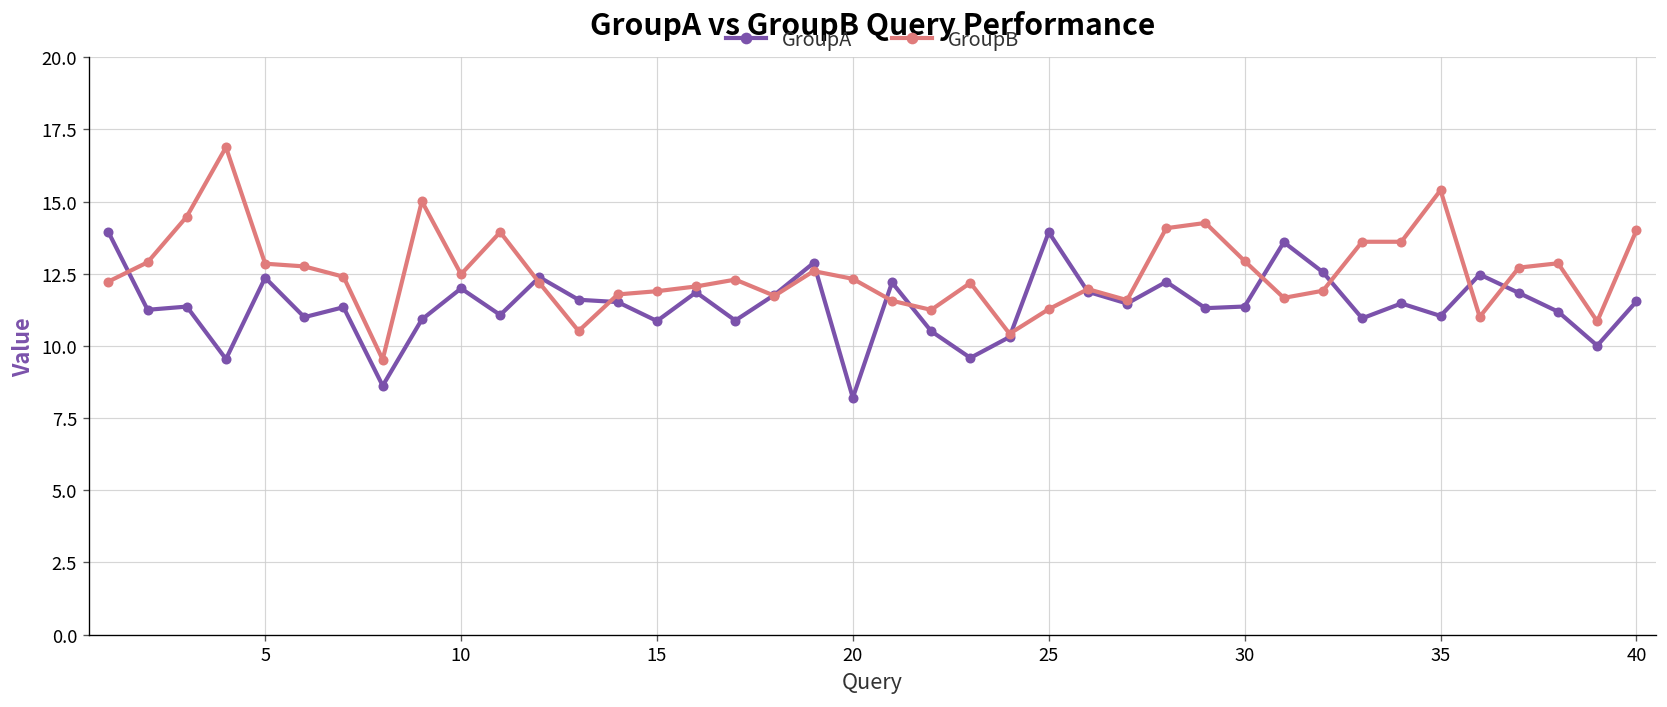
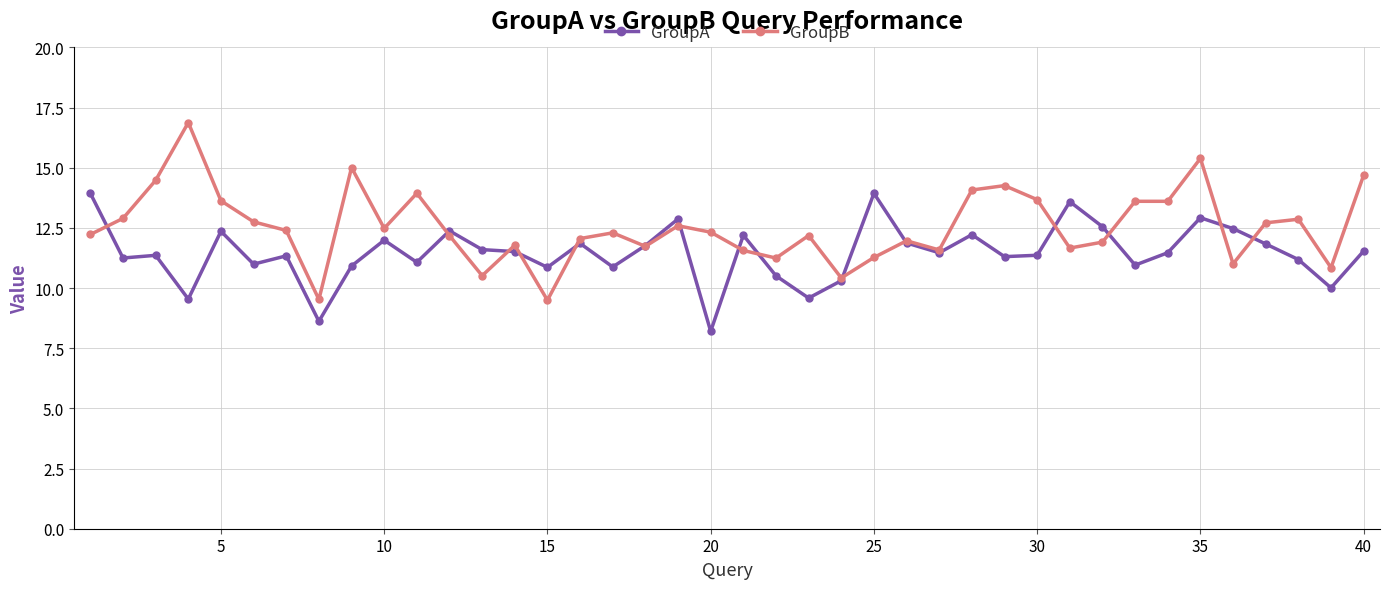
GroupB, 5: 12.8 -> 13.6
GroupB, 15: 11.9 -> 9.5
GroupB, 30: 12.9 -> 13.7
GroupA, 35: 11.0 -> 12.9
GroupB, 40: 14.0 -> 14.7
